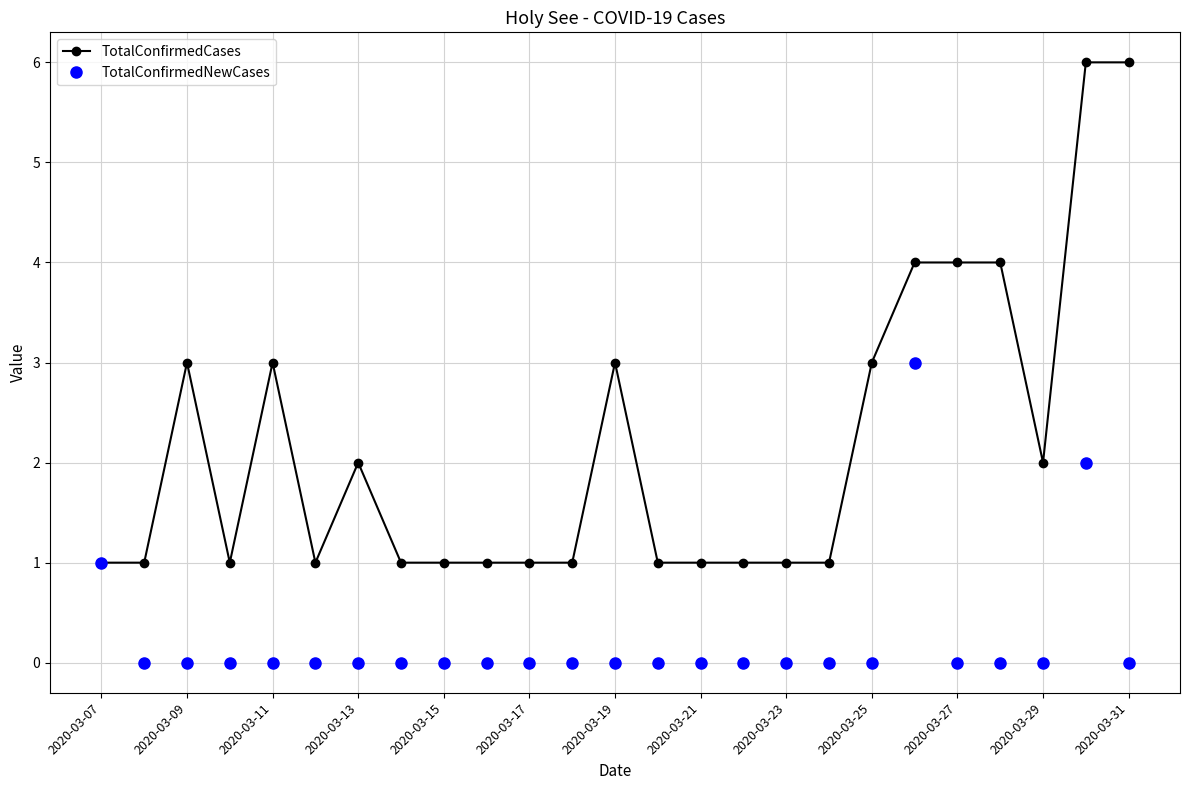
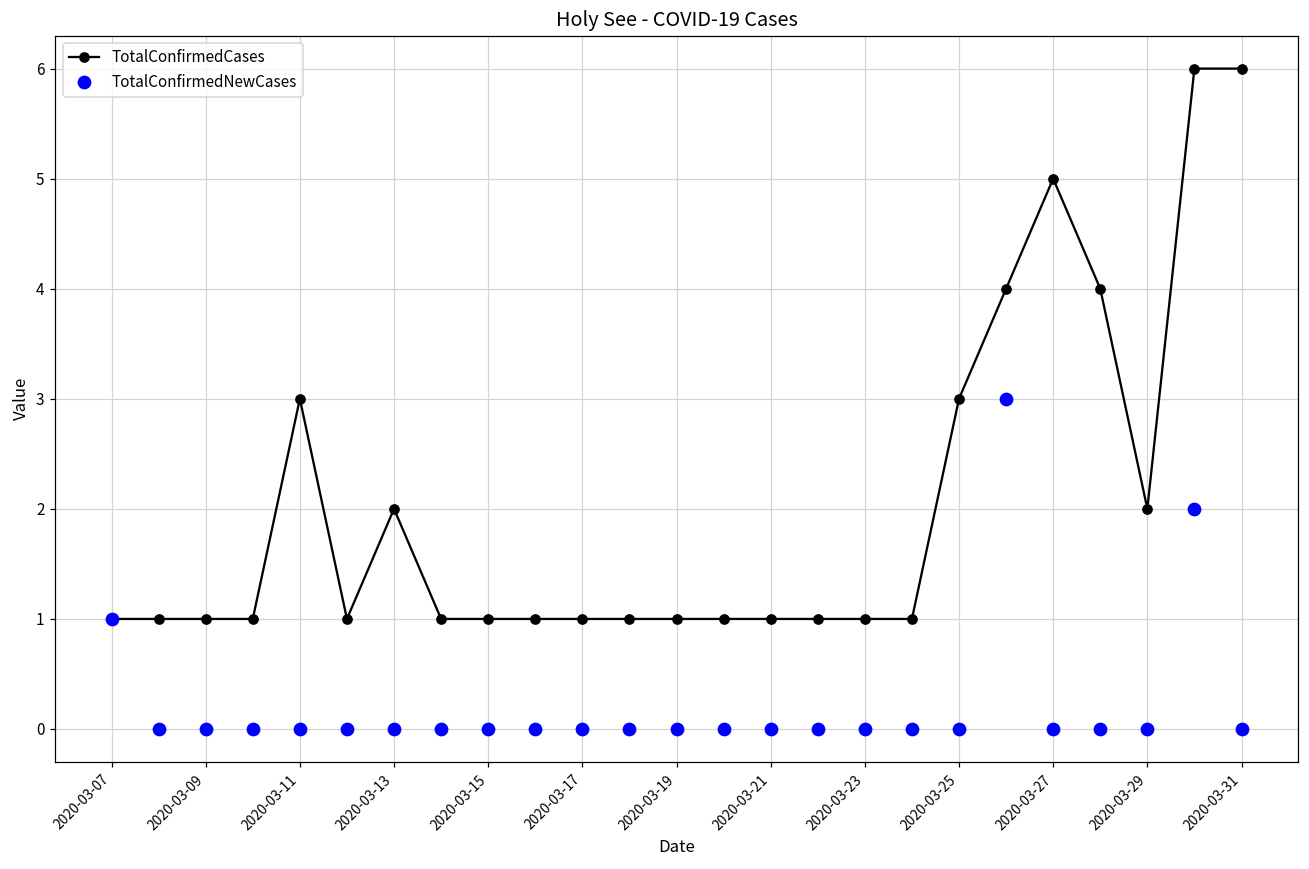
TotalConfirmedCases, 2020-03-09: 3 -> 1
TotalConfirmedCases, 2020-03-19: 3 -> 1
TotalConfirmedCases, 2020-03-27: 4 -> 5
